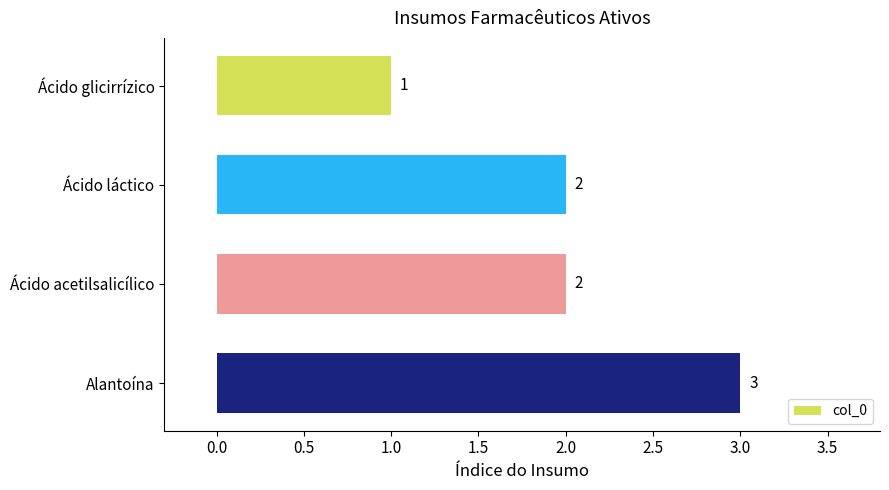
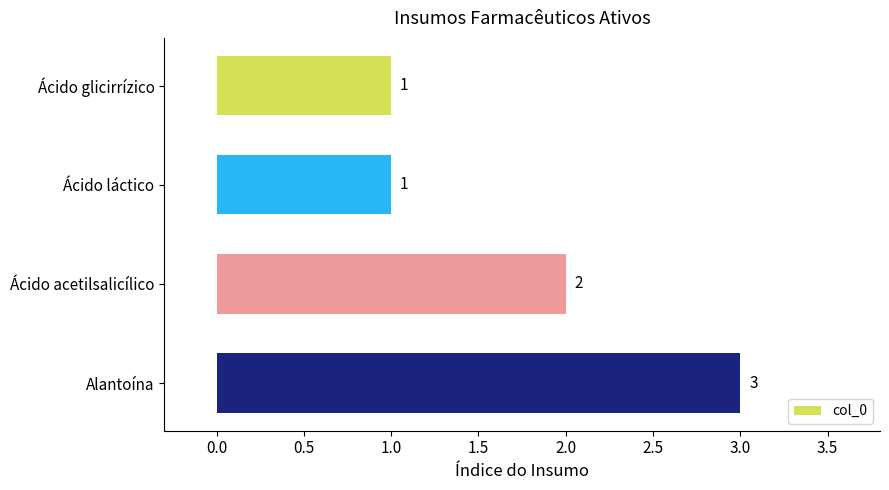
Ácido láctico: 2 -> 1
